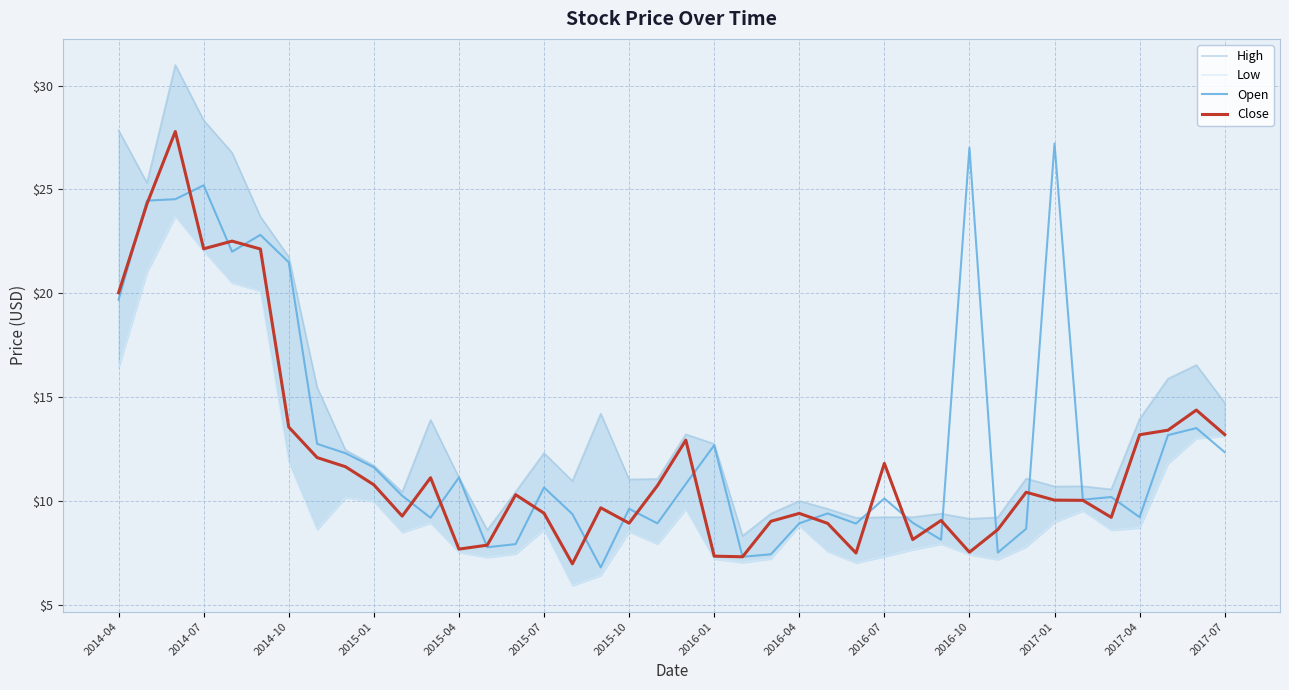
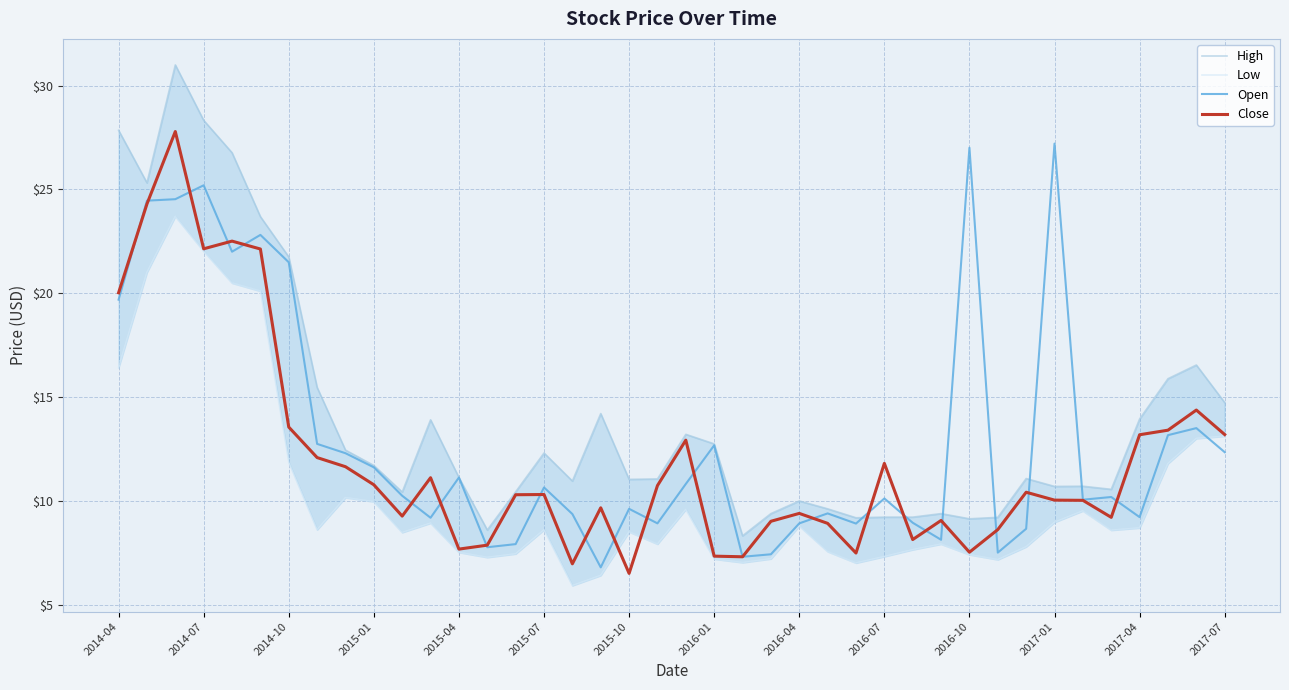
Close, 2015-07: $9.4 -> $10.3
Close, 2015-10: $8.9 -> $6.5
